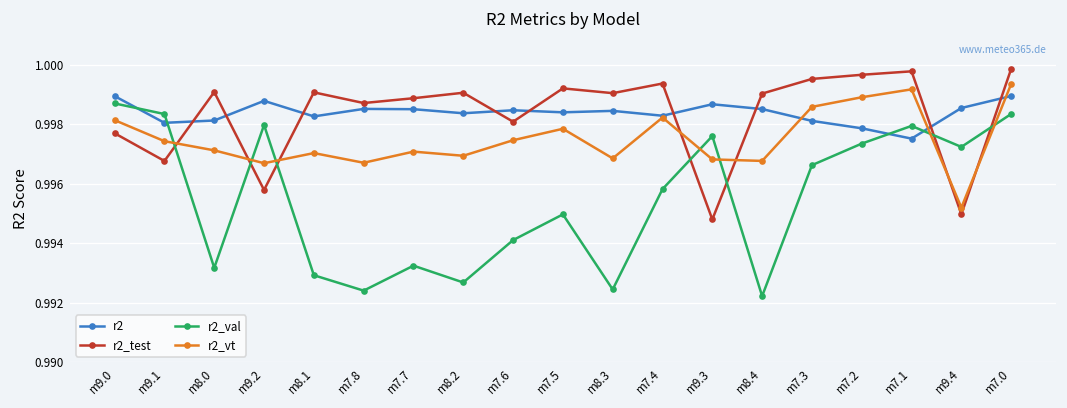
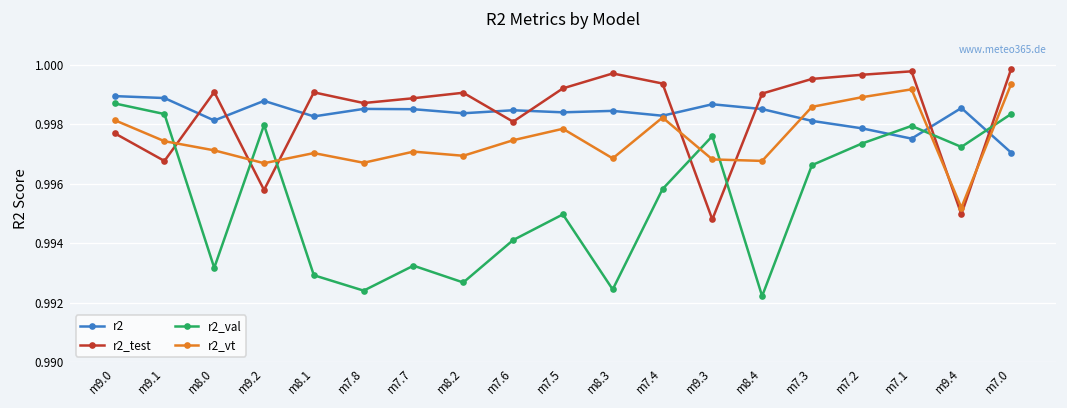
r2, m9.1: 0.9981 -> 0.9989
r2_test, m8.3: 0.9991 -> 0.9997
r2, m7.0: 0.9990 -> 0.9971
